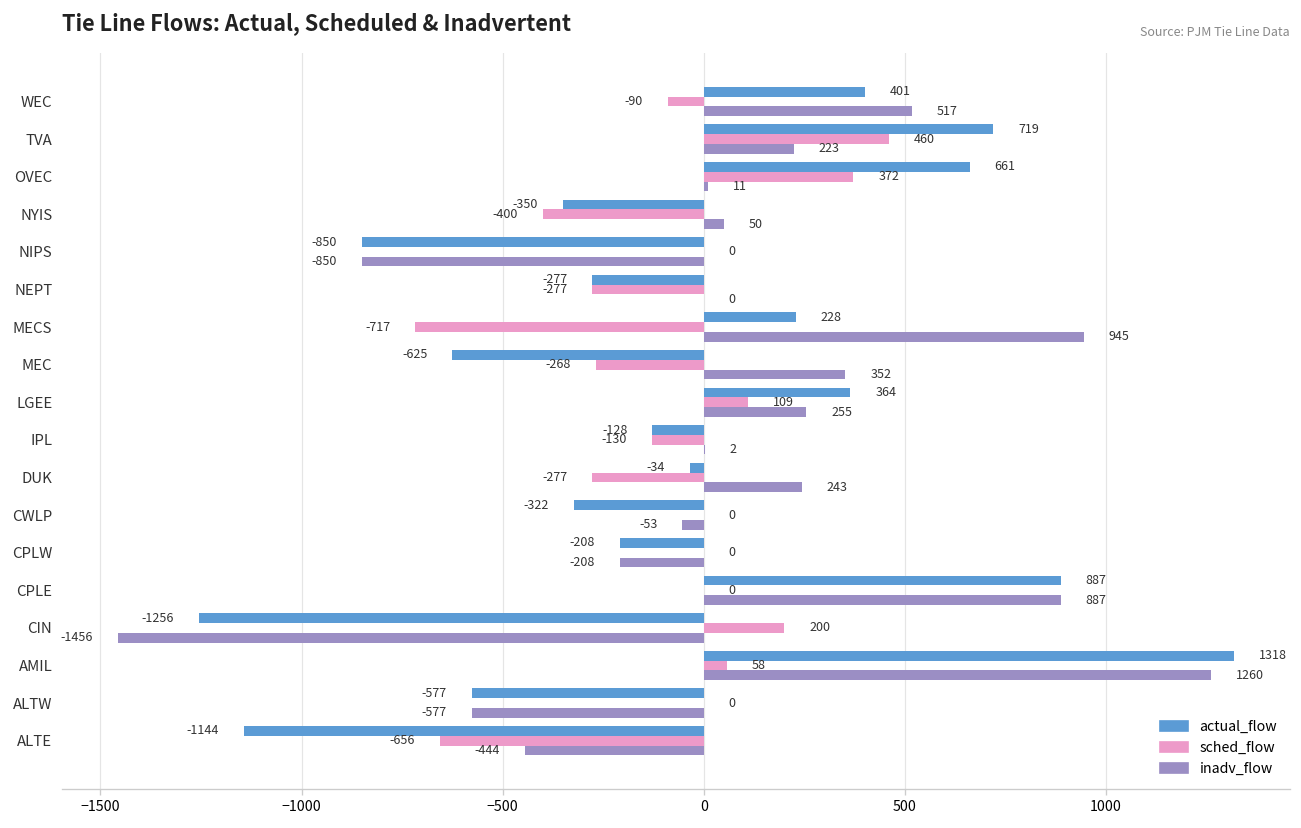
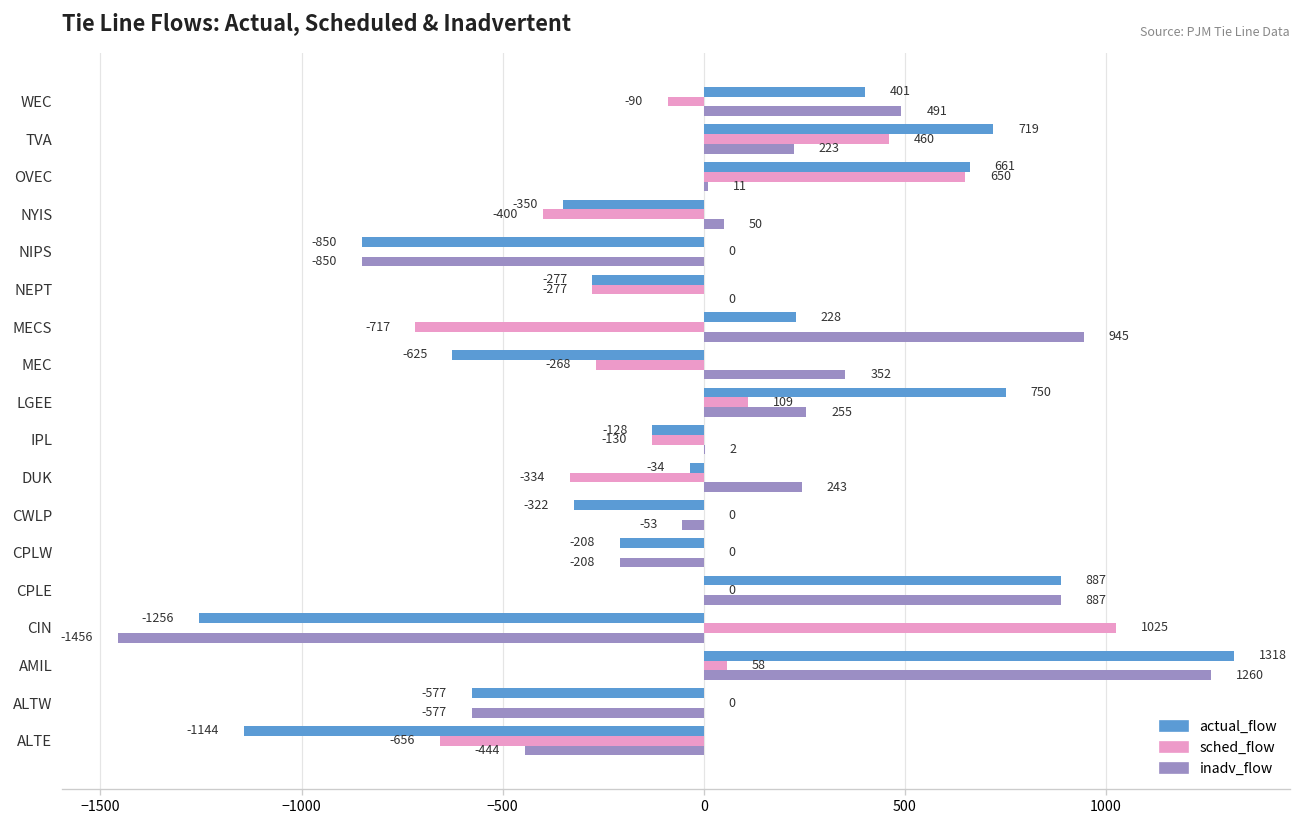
inadv_flow, WEC: 517 -> 491
sched_flow, OVEC: 372 -> 650
actual_flow, LGEE: 364 -> 750
sched_flow, DUK: -277 -> -334
sched_flow, CIN: 200 -> 1025
